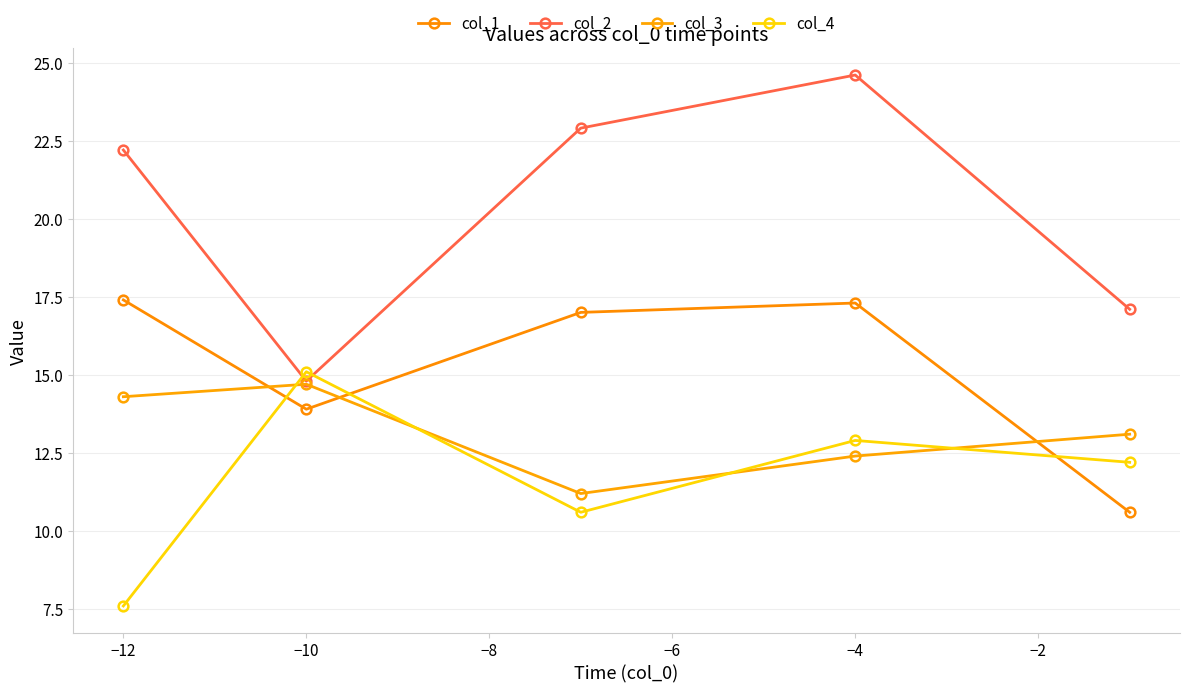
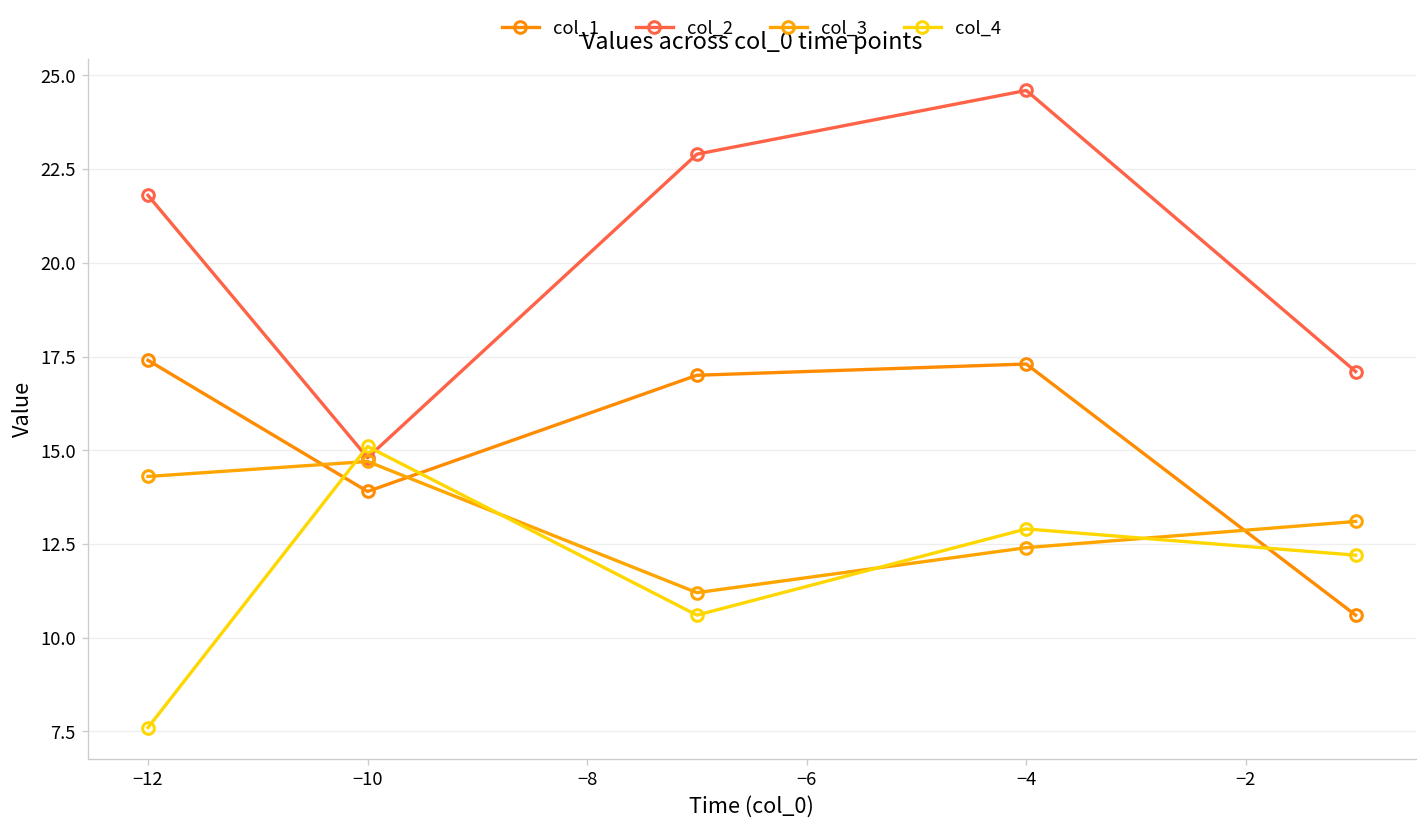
col_2, −12: 22.2 -> 21.8
